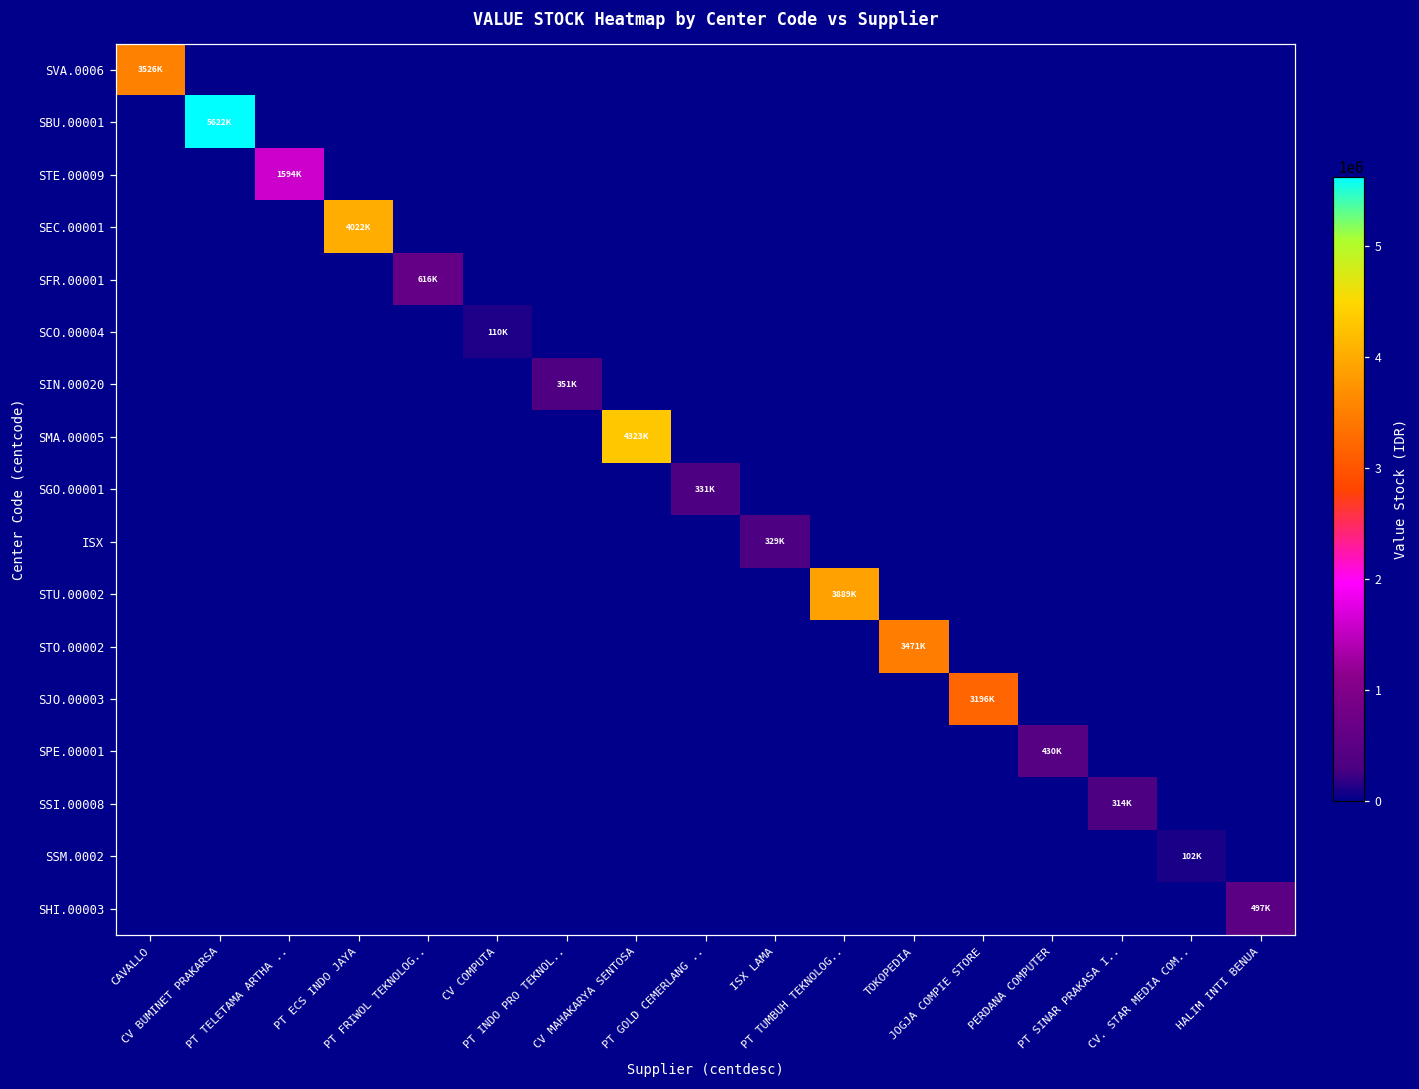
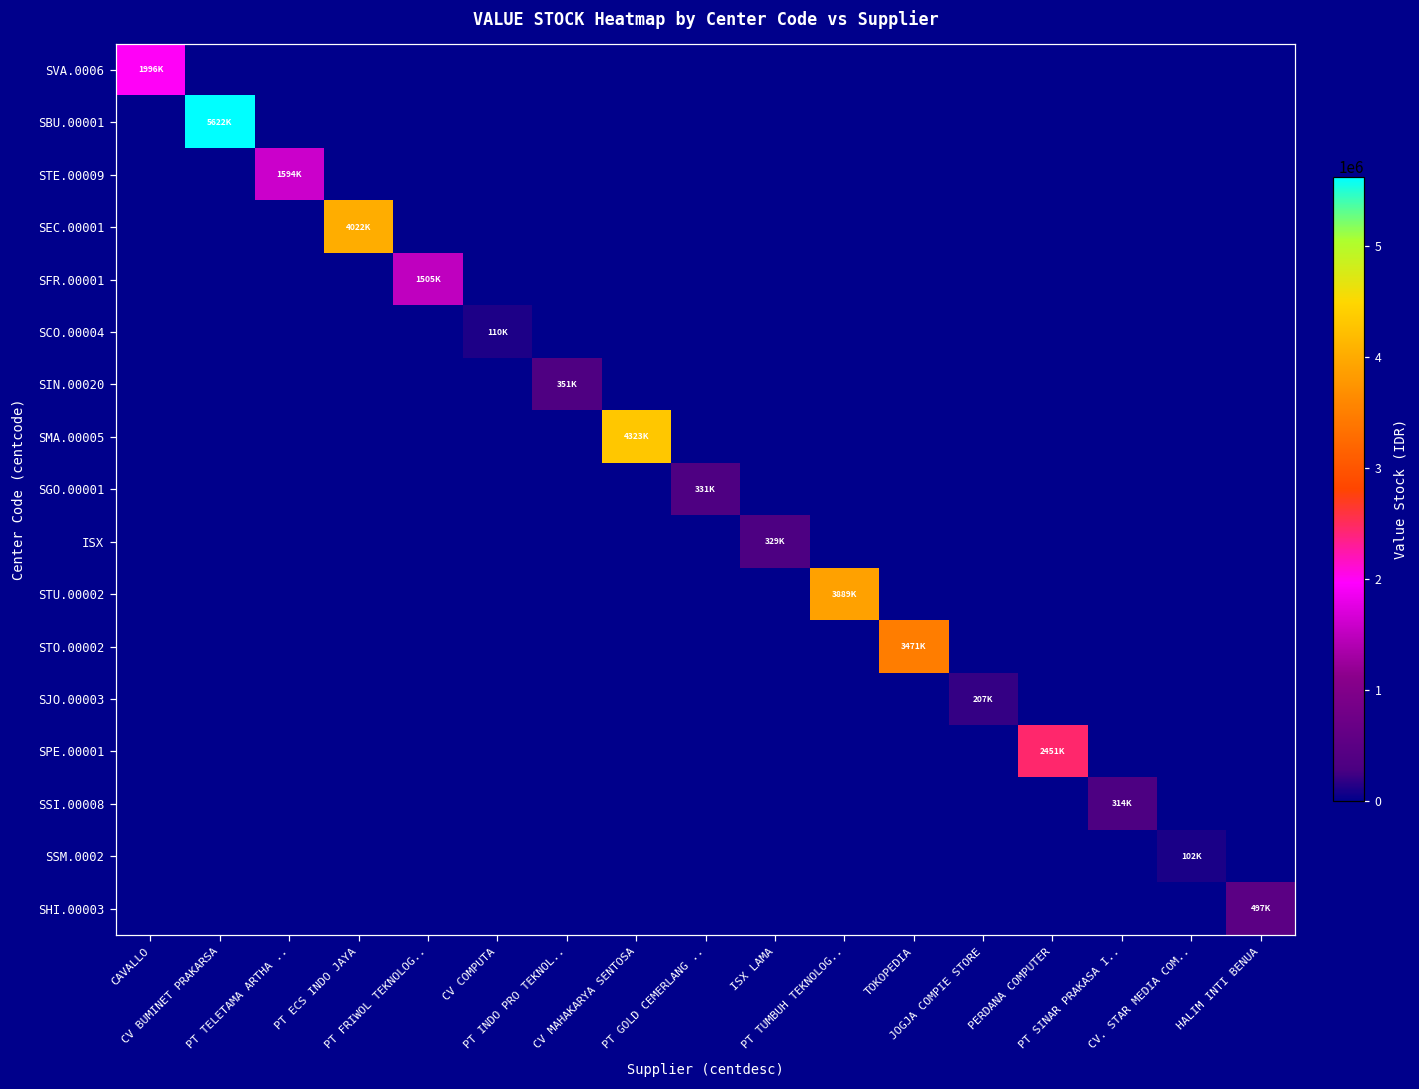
SVA.0006, CAVALLO: 3526K -> 1996K
SFR.00001, PT FRIWOL TEKNOLOG..: 616K -> 1505K
SJO.00003, JOGJA COMPIE STORE: 3196K -> 207K
SPE.00001, PERDANA COMPUTER: 430K -> 2451K
